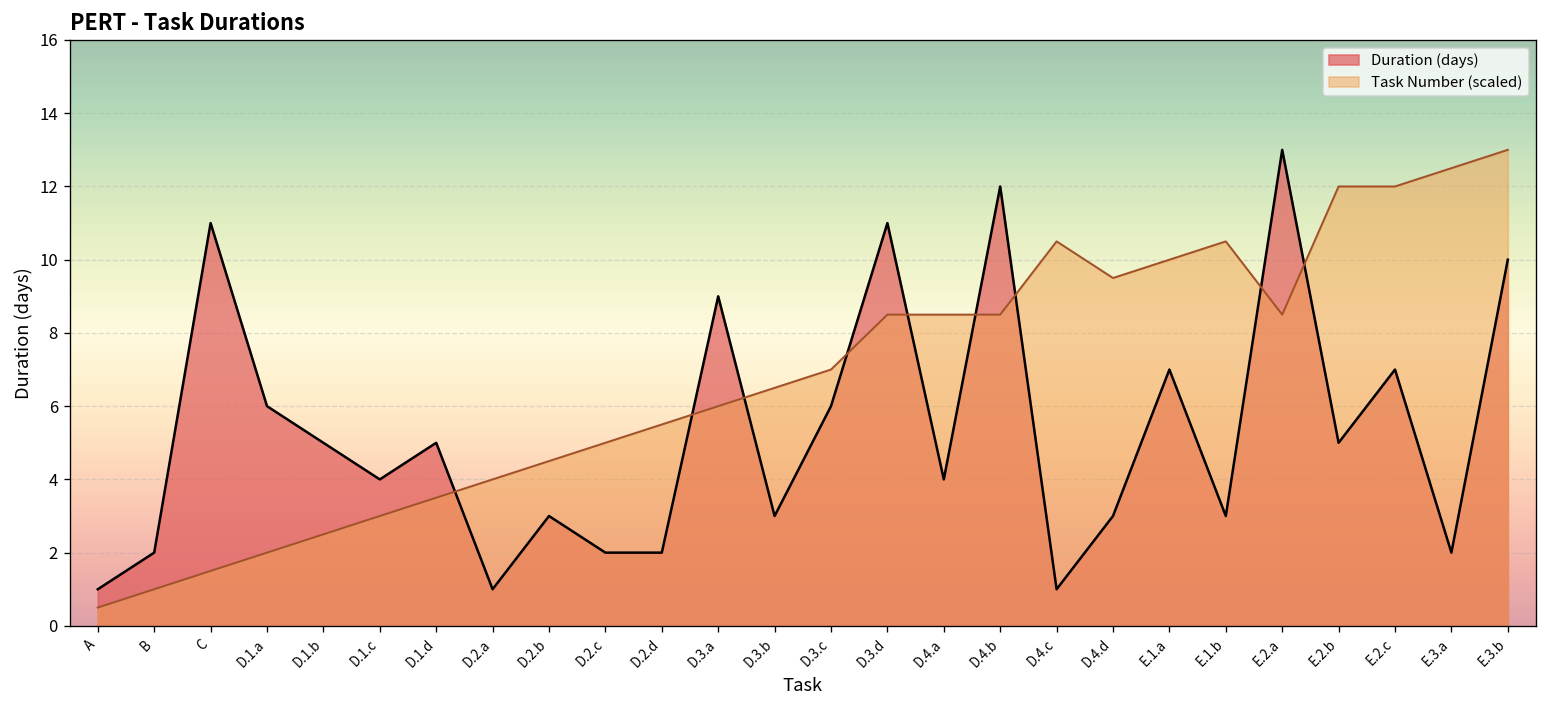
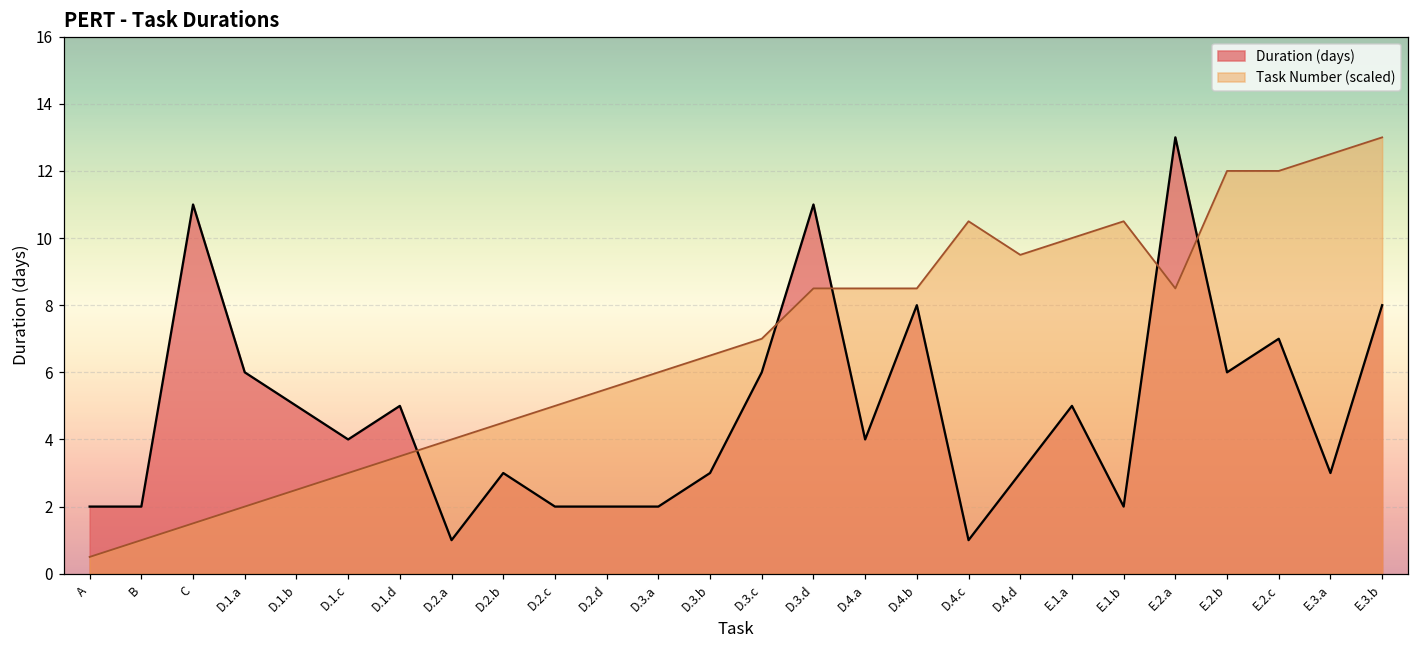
Duration (days), A: 1 -> 2
Duration (days), D.3.a: 9 -> 2
Duration (days), D.4.b: 12 -> 8
Duration (days), E.1.a: 7 -> 5
Duration (days), E.1.b: 3 -> 2
Duration (days), E.2.b: 5 -> 6
Duration (days), E.3.a: 2 -> 3
Duration (days), E.3.b: 10 -> 8
